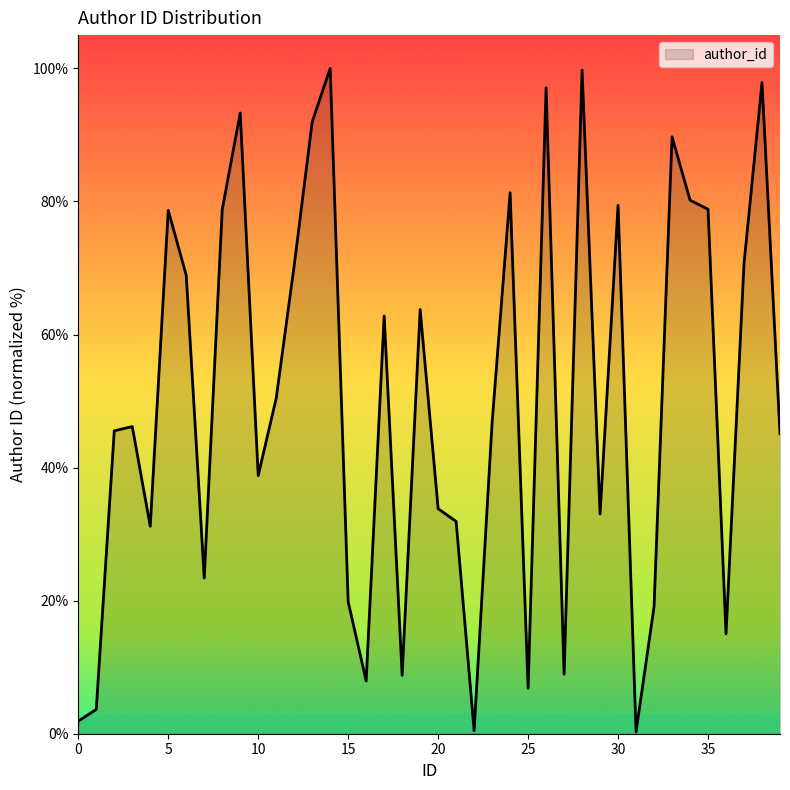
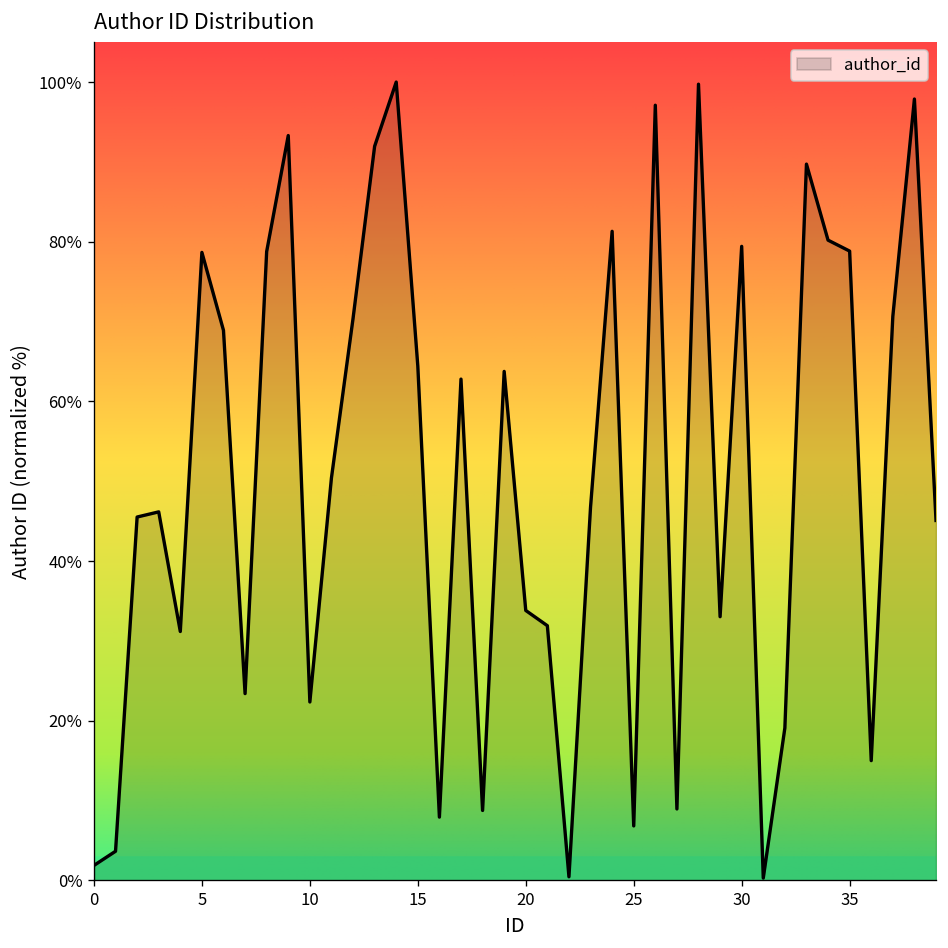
10: 39% -> 22%
15: 20% -> 64%
